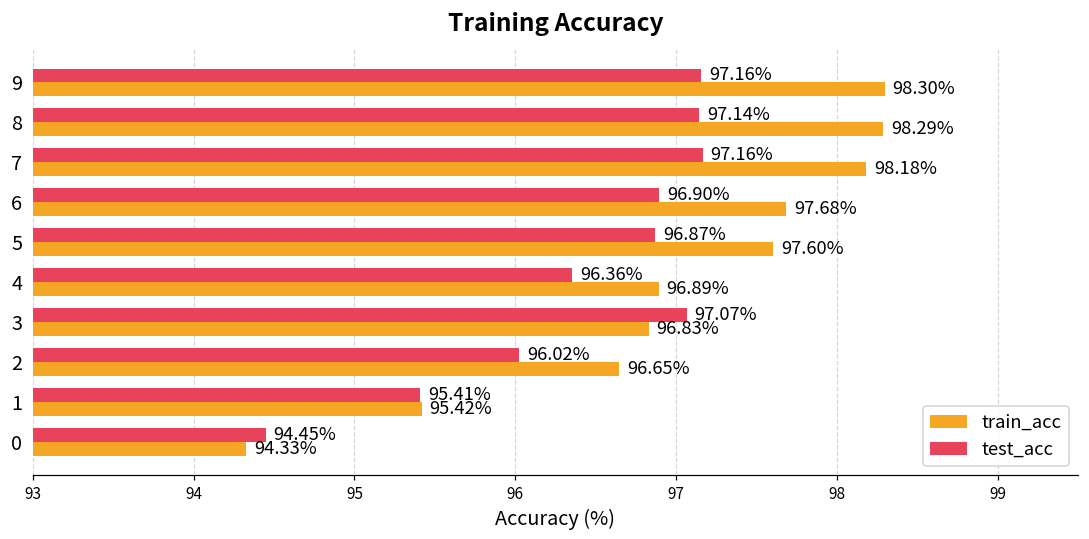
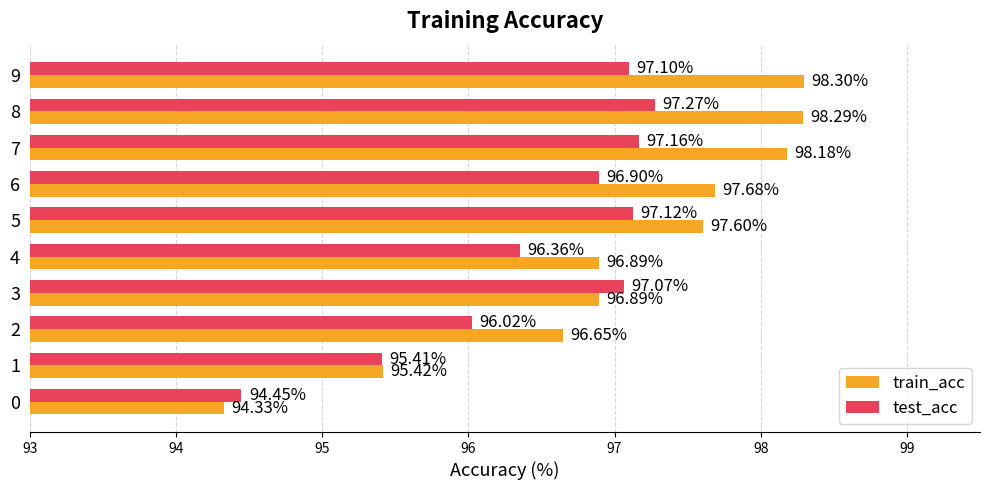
test_acc, 9: 97.16% -> 97.10%
test_acc, 8: 97.14% -> 97.27%
test_acc, 5: 96.87% -> 97.12%
train_acc, 3: 96.83% -> 96.89%
